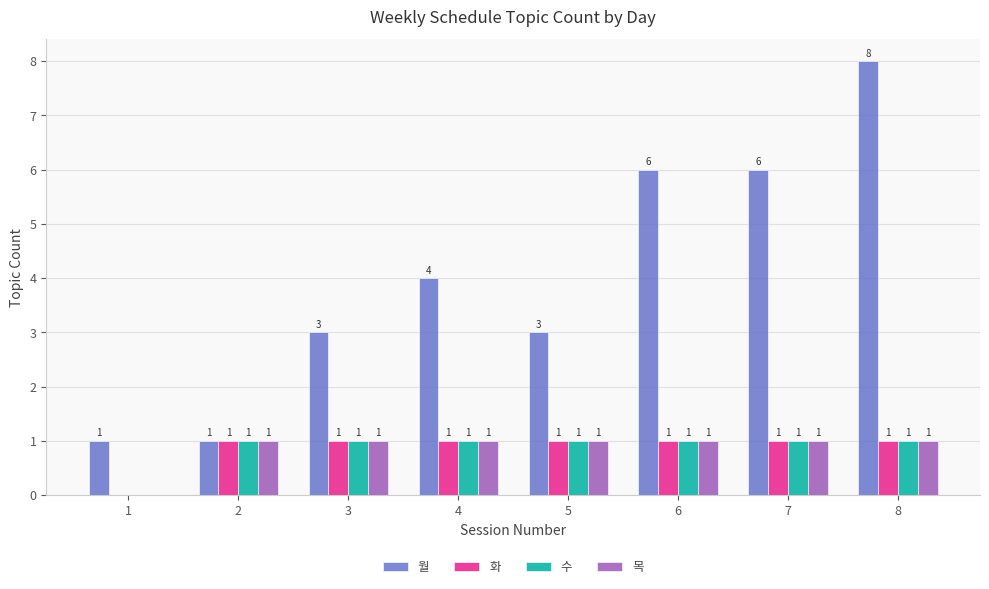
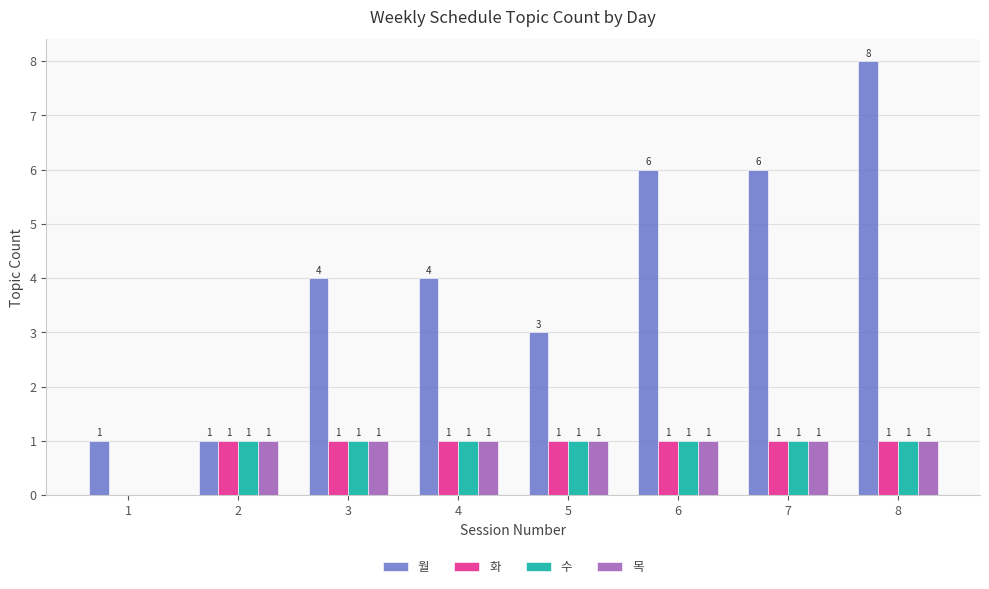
월, 3: 3 -> 4
